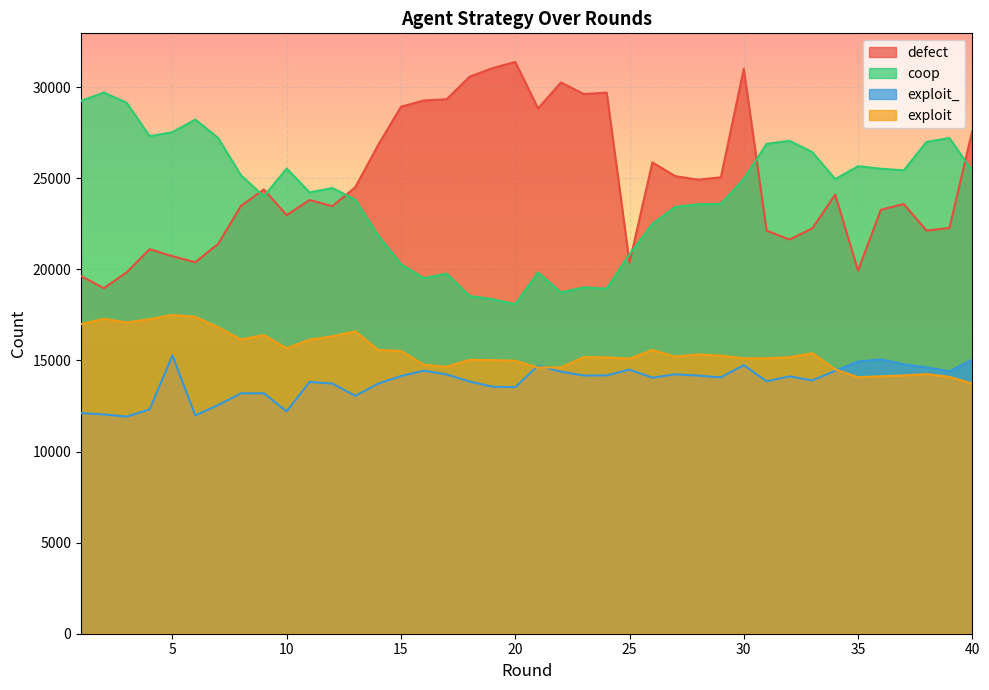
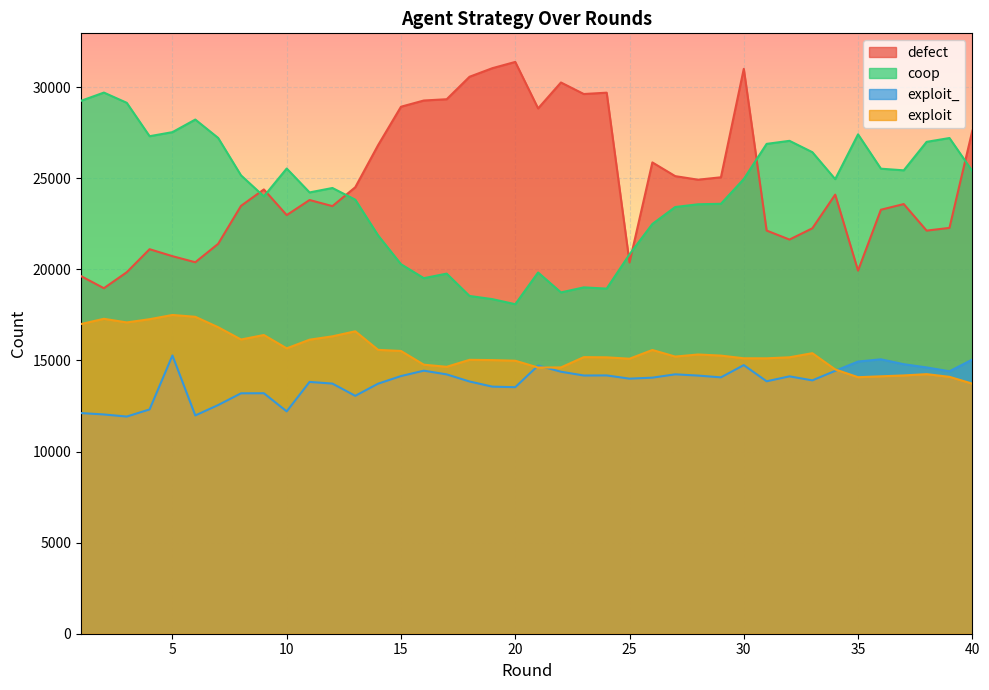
exploit_, 25: 14500 -> 14000
coop, 35: 25700 -> 27400
